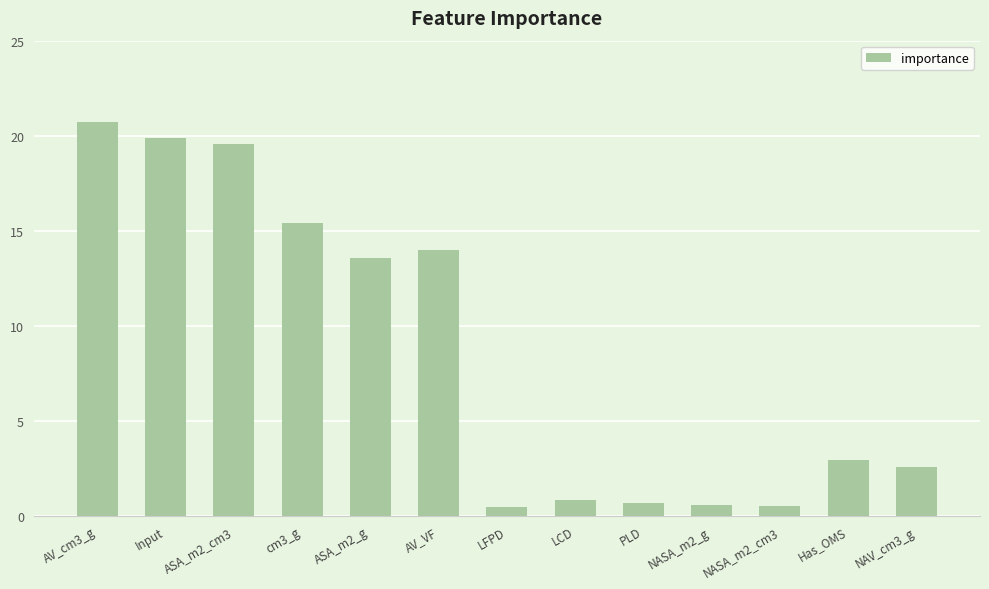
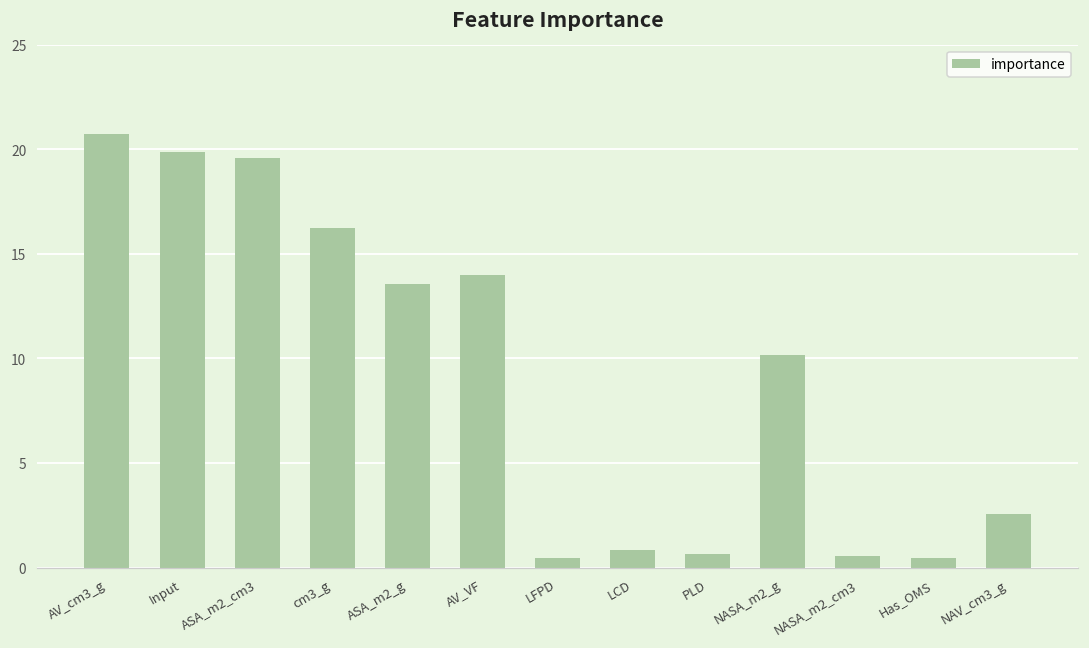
cm3_g: 15.4 -> 16.3
NASA_m2_g: 0.6 -> 10.2
Has_OMS: 2.9 -> 0.5
